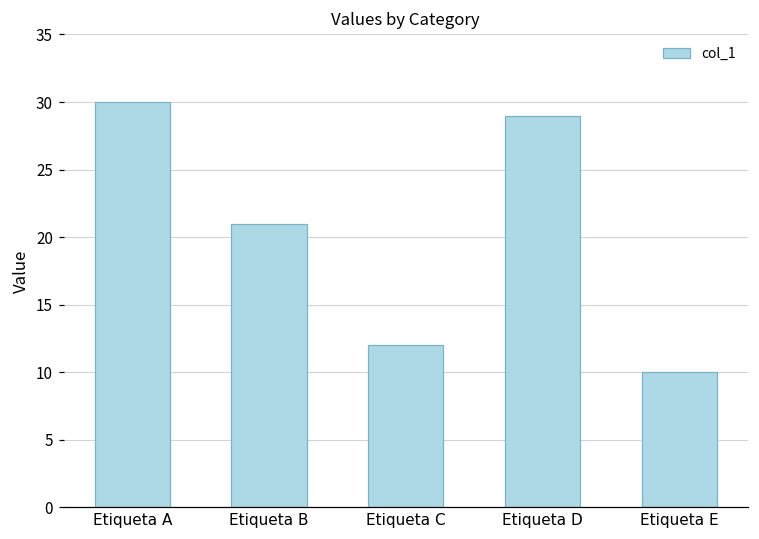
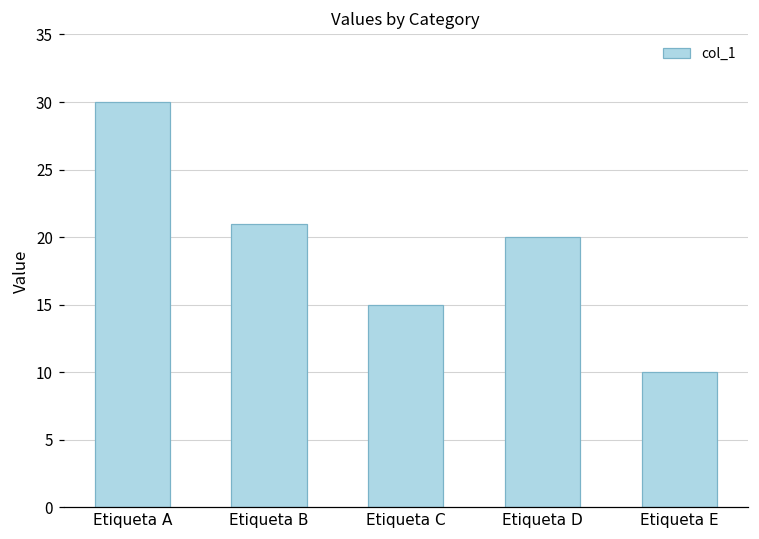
Etiqueta C: 12 -> 15
Etiqueta D: 29 -> 20
